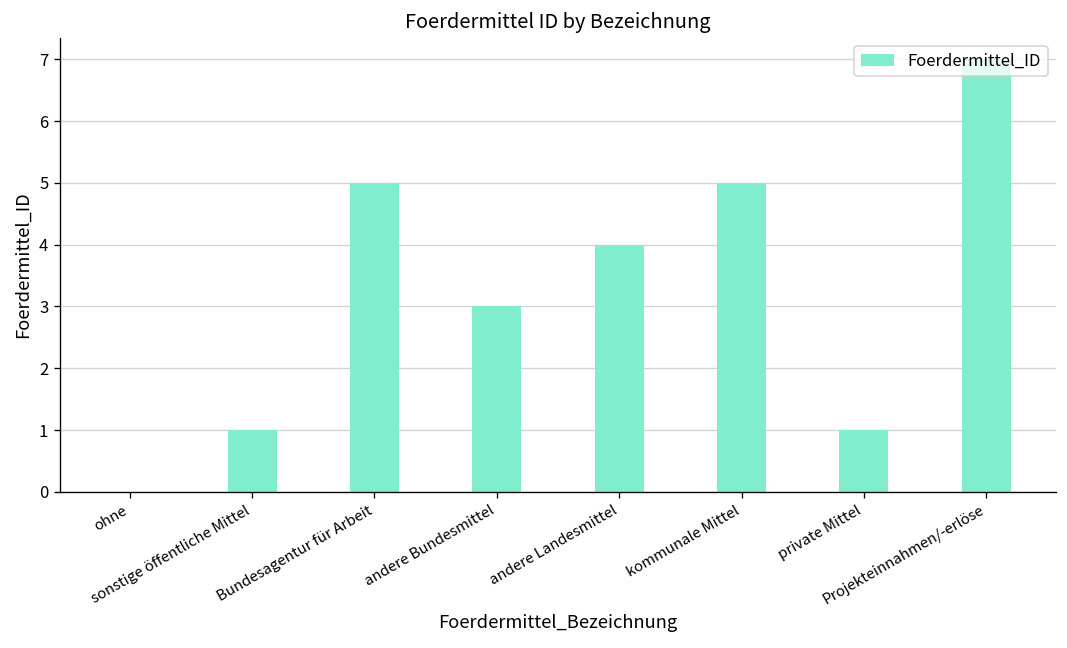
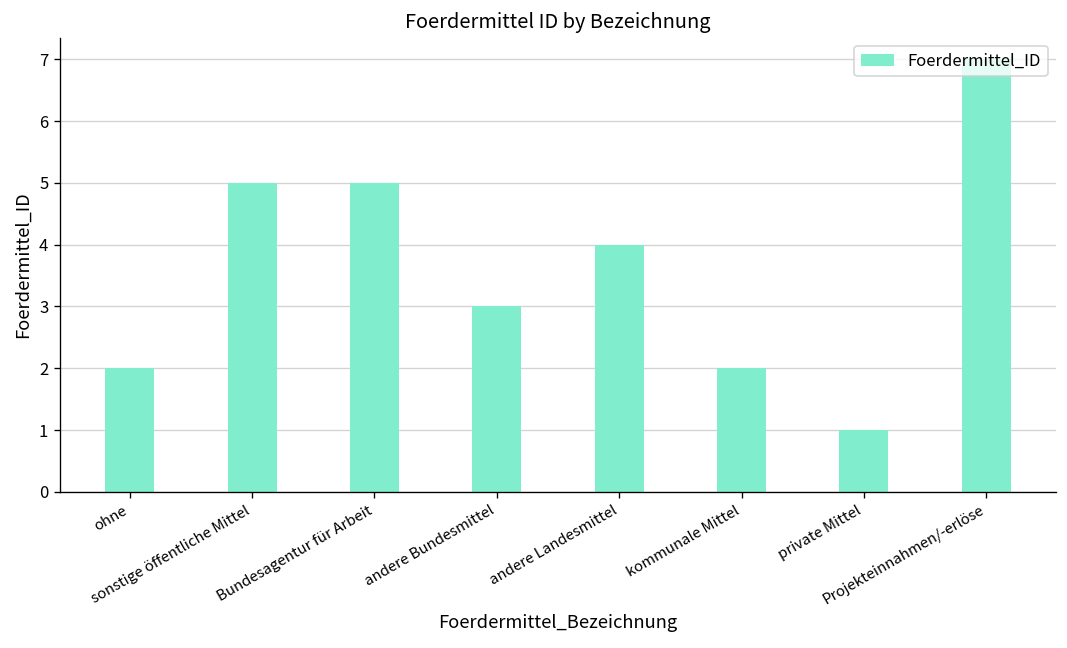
ohne: 0 -> 2
sonstige öffentliche Mittel: 1 -> 5
kommunale Mittel: 5 -> 2
